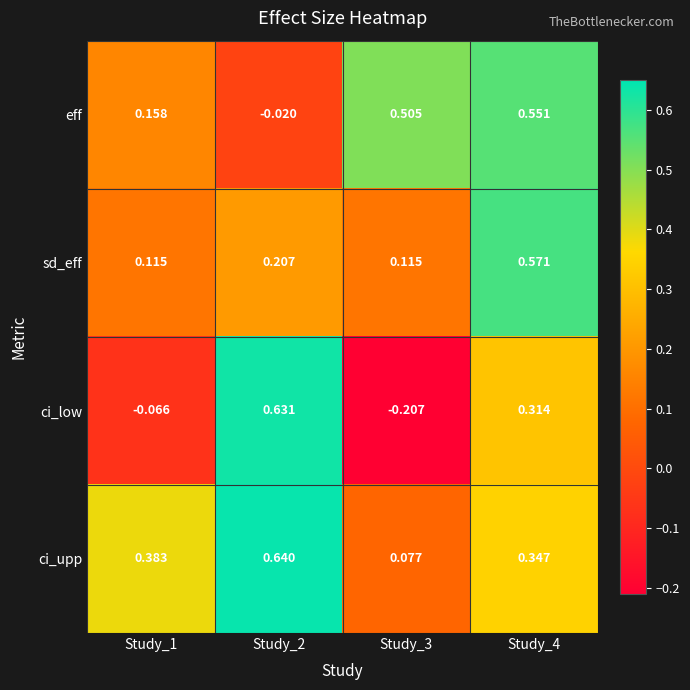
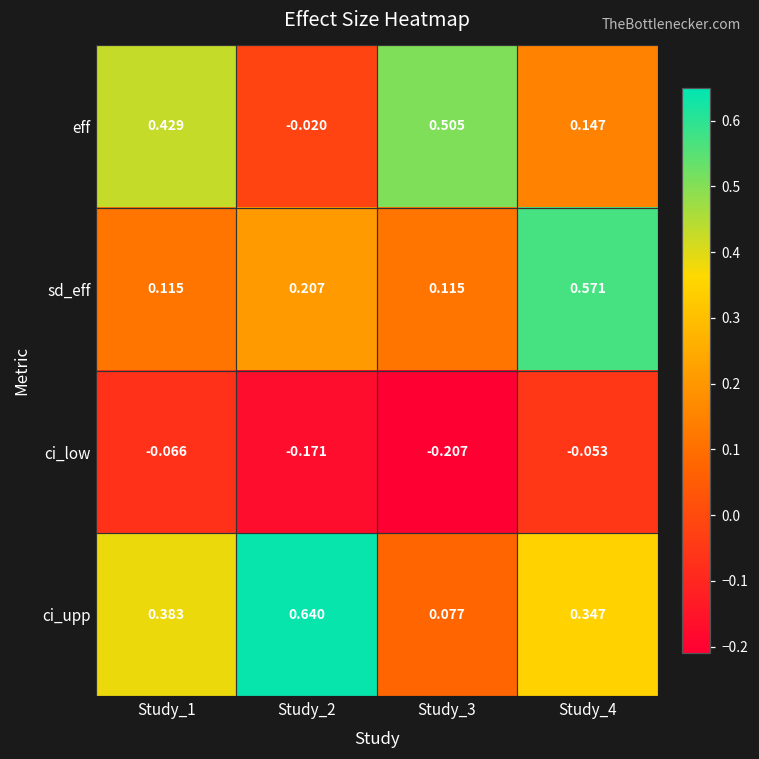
eff, Study_1: 0.158 -> 0.429
eff, Study_4: 0.551 -> 0.147
ci_low, Study_2: 0.631 -> -0.171
ci_low, Study_4: 0.314 -> -0.053
